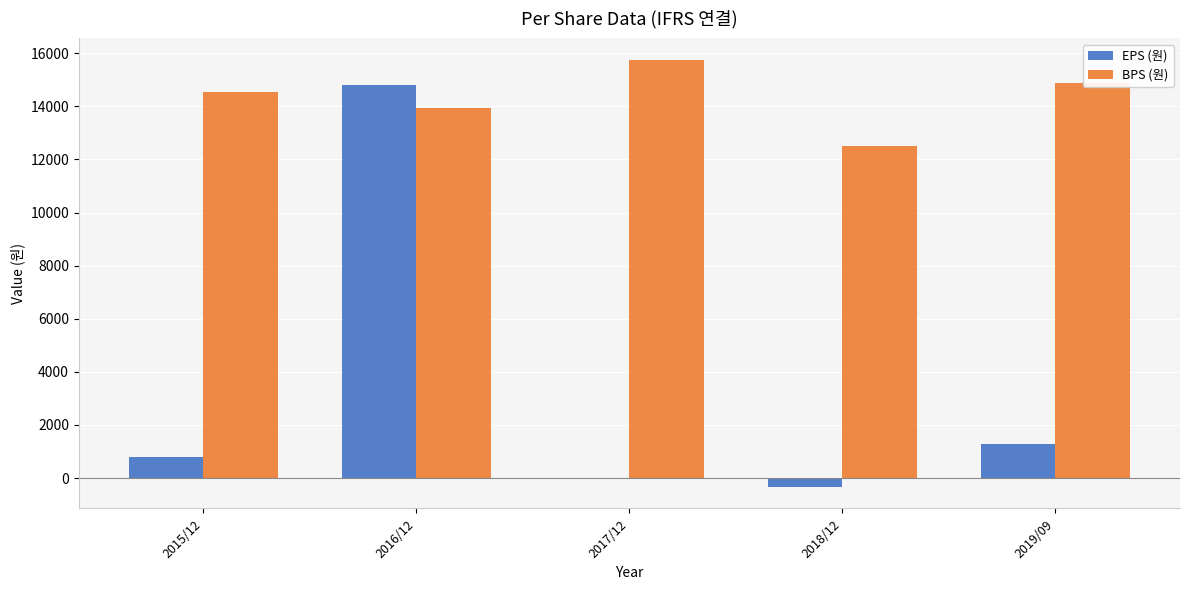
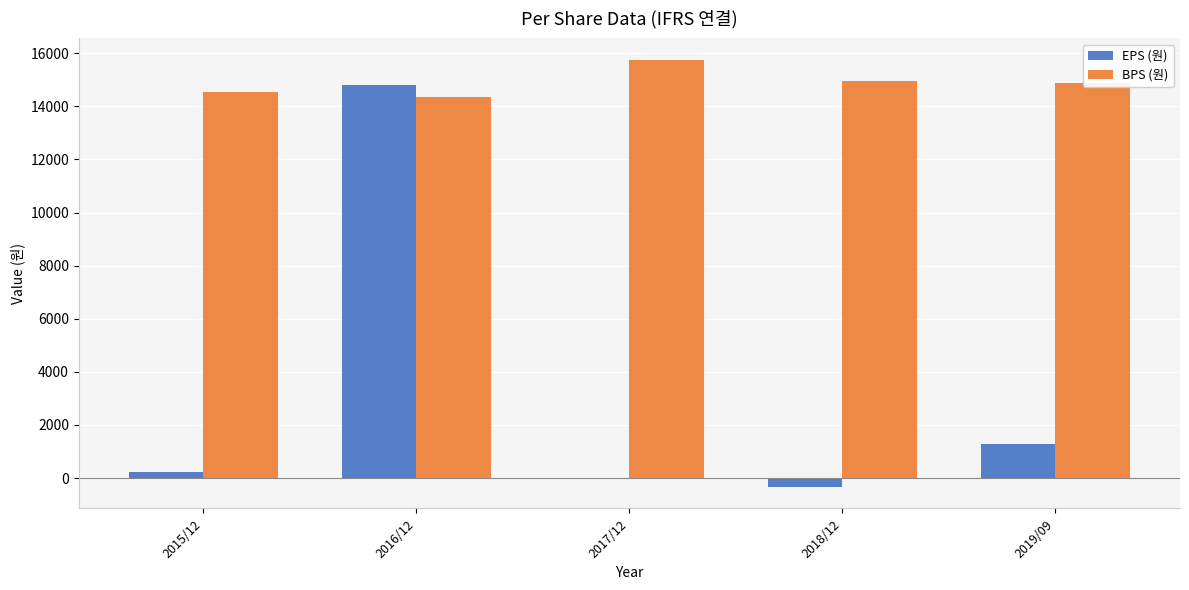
EPS (원), 2015/12: 800 -> 200
BPS (원), 2016/12: 13900 -> 14400
BPS (원), 2018/12: 12500 -> 14900
